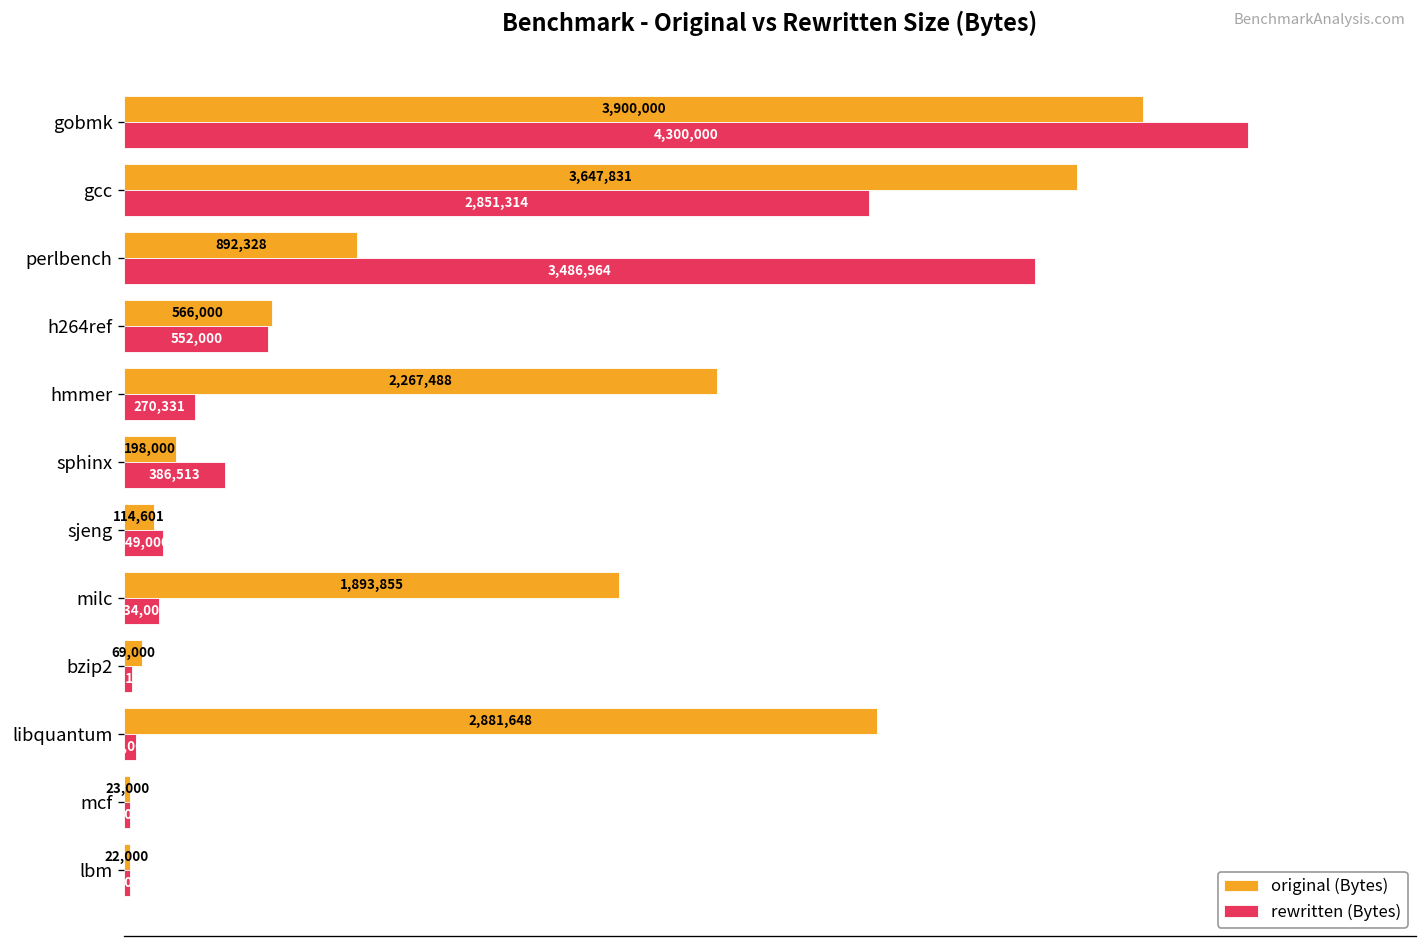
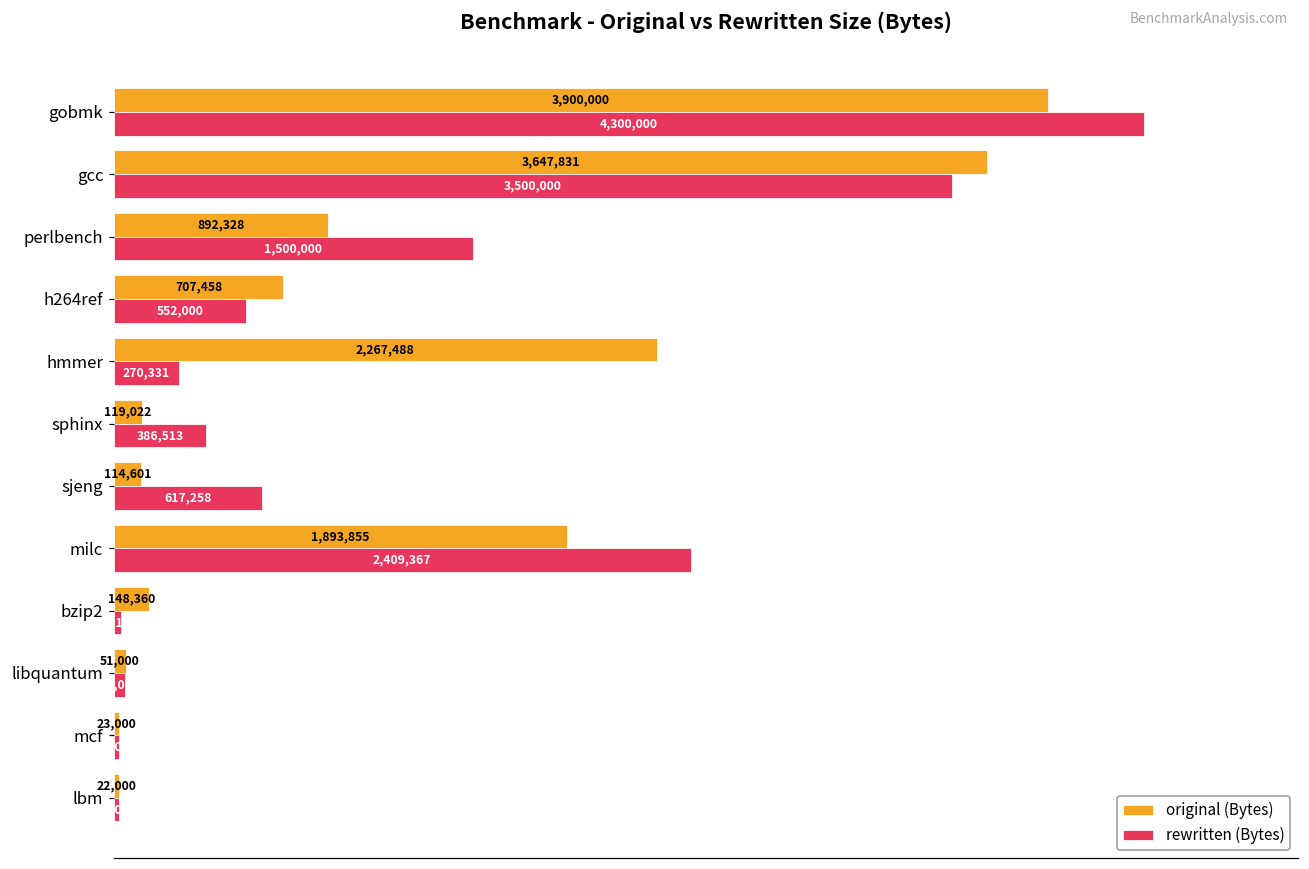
rewritten (Bytes), gcc: 2,851,314 -> 3,500,000
rewritten (Bytes), perlbench: 3,486,964 -> 1,500,000
original (Bytes), h264ref: 566,000 -> 707,458
original (Bytes), sphinx: 198,000 -> 119,022
rewritten (Bytes), sjeng: 149,000 -> 617,258
rewritten (Bytes), milc: 134,000 -> 2,409,367
original (Bytes), bzip2: 69,000 -> 148,360
original (Bytes), libquantum: 2,881,648 -> 51,000
